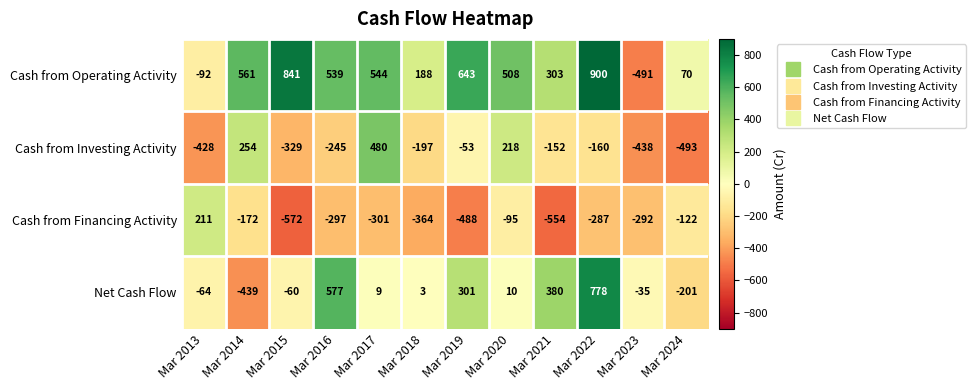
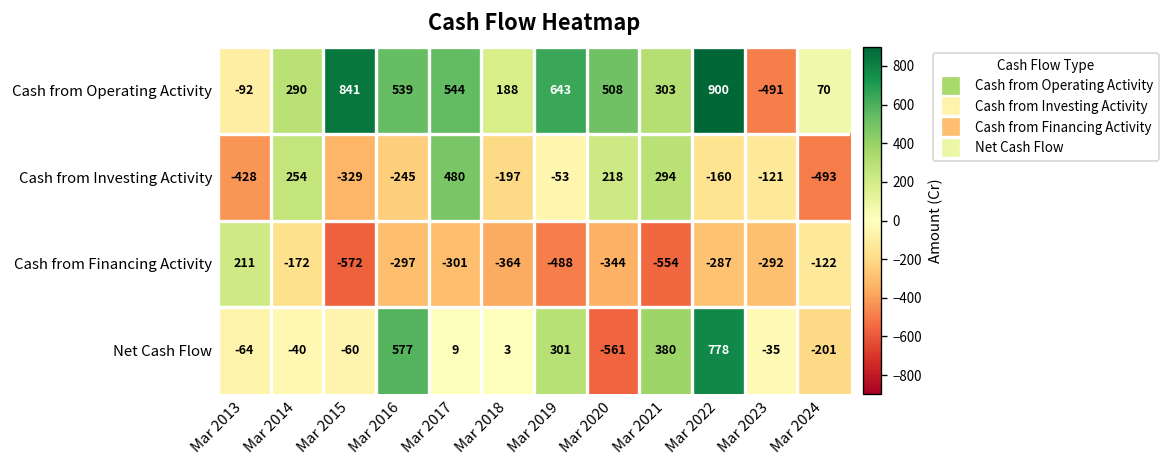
Cash from Operating Activity, Mar 2014: 561 -> 290
Cash from Investing Activity, Mar 2021: -152 -> 294
Cash from Investing Activity, Mar 2023: -438 -> -121
Cash from Financing Activity, Mar 2020: -95 -> -344
Net Cash Flow, Mar 2014: -439 -> -40
Net Cash Flow, Mar 2020: 10 -> -561
